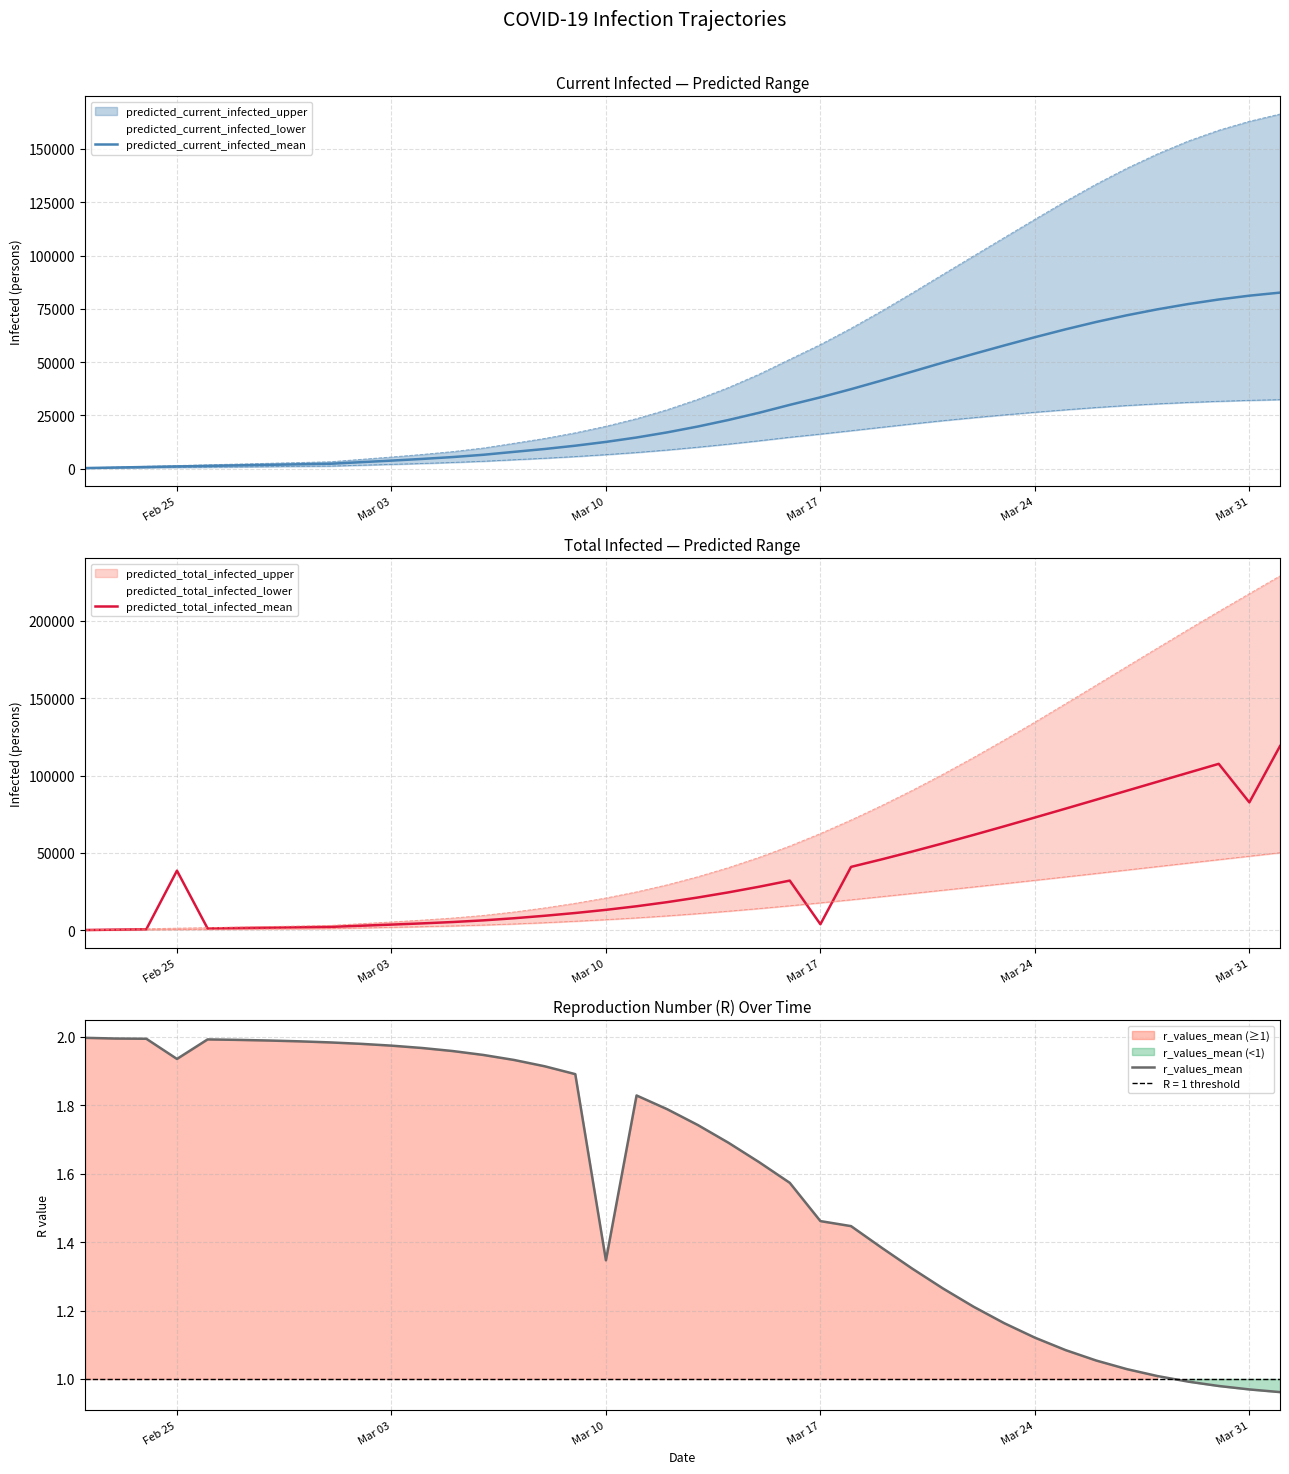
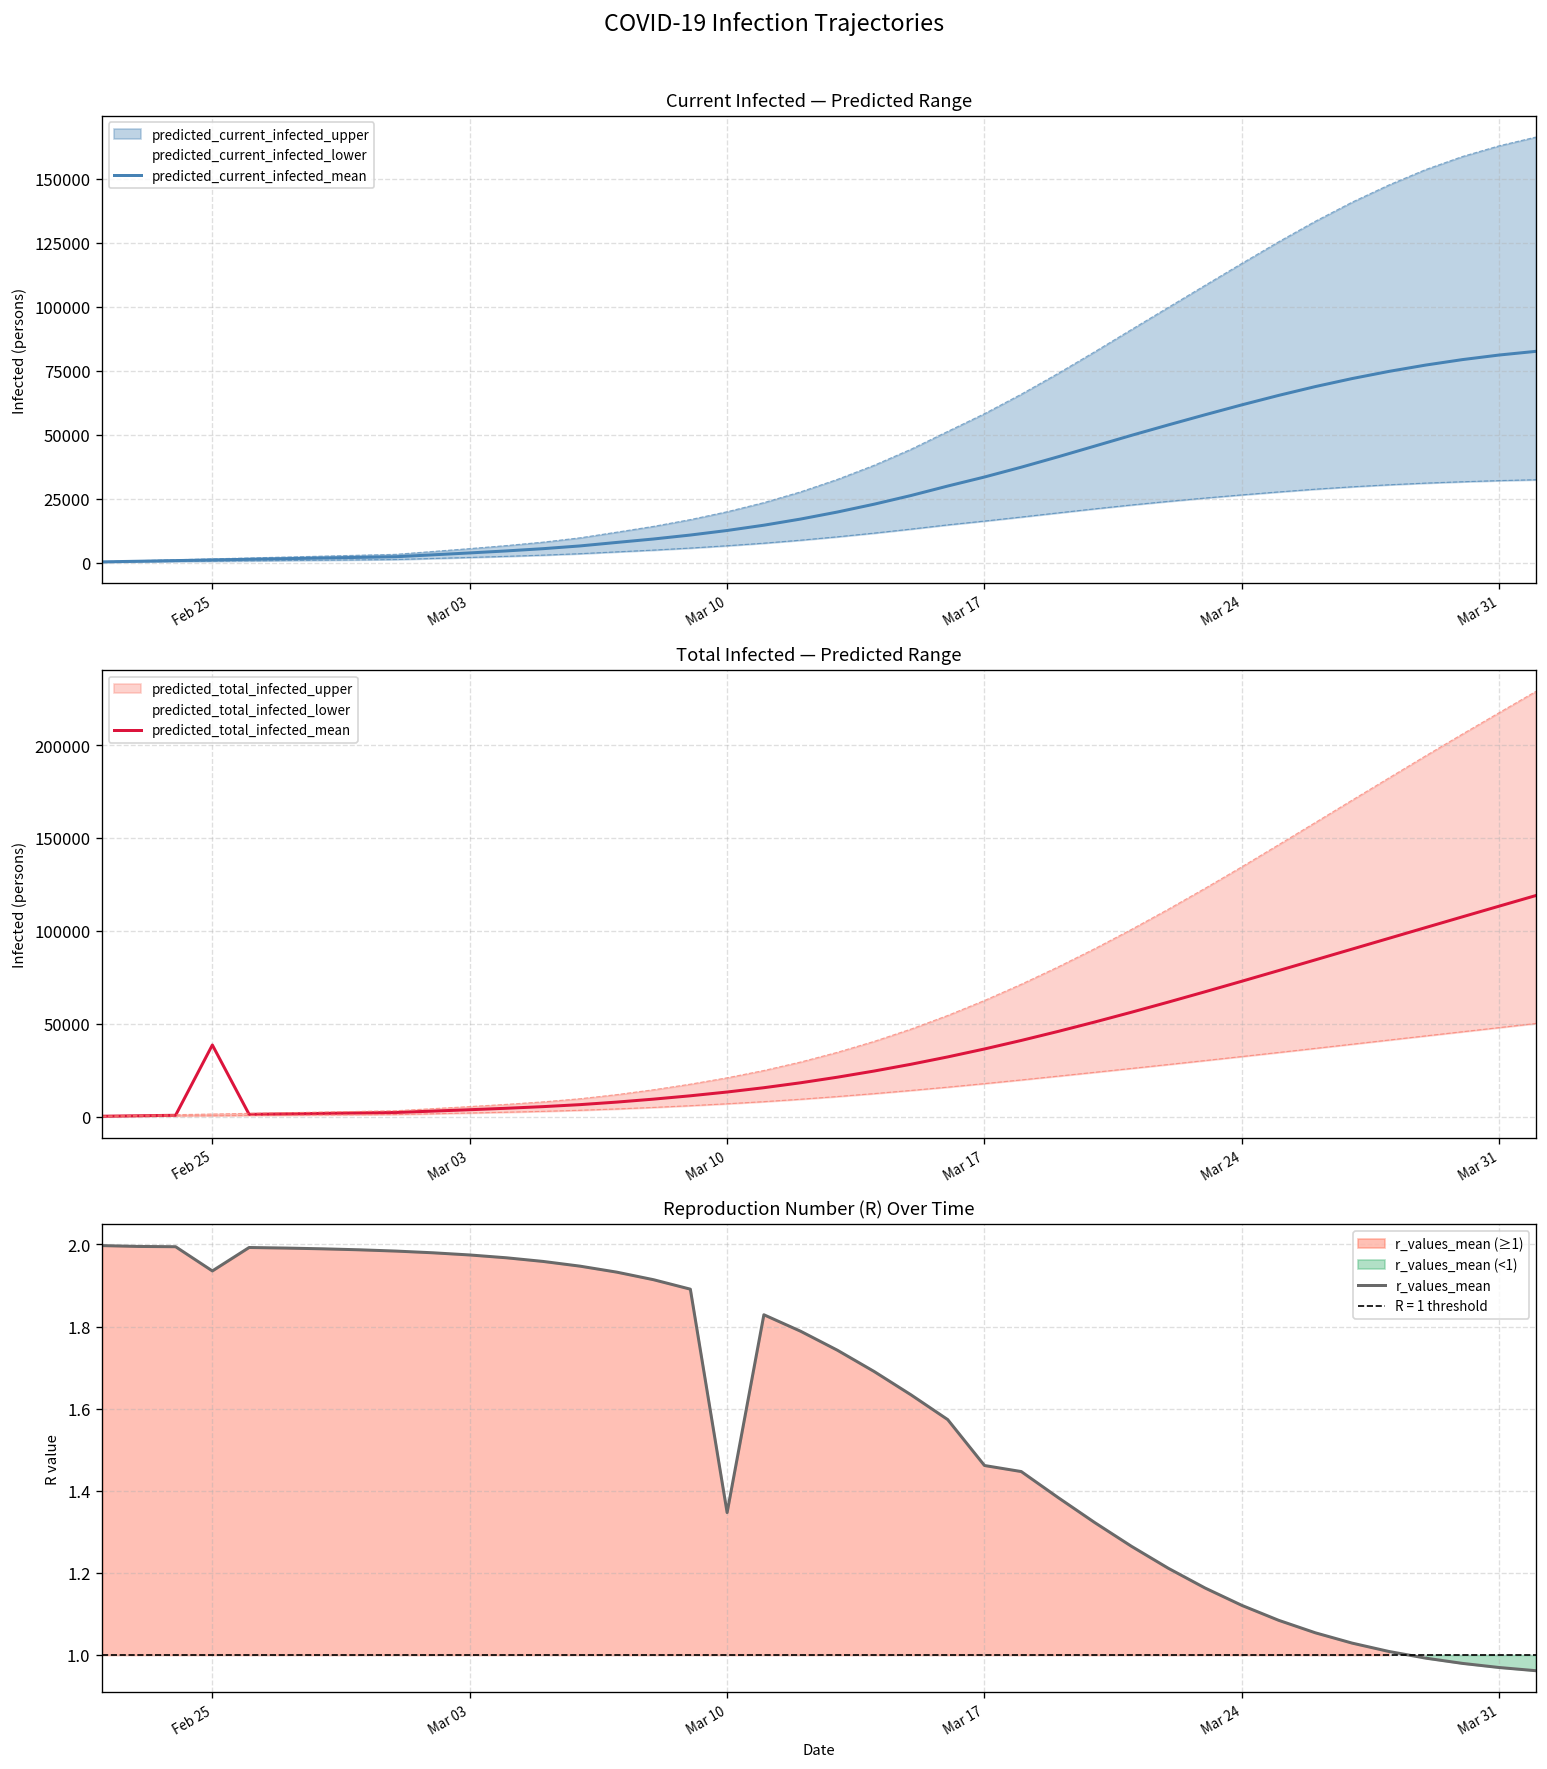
Total Infected — Predicted Range, predicted_total_infected_mean, Mar 17: 4000 -> 36000
Total Infected — Predicted Range, predicted_total_infected_mean, Mar 31: 83000 -> 113000
